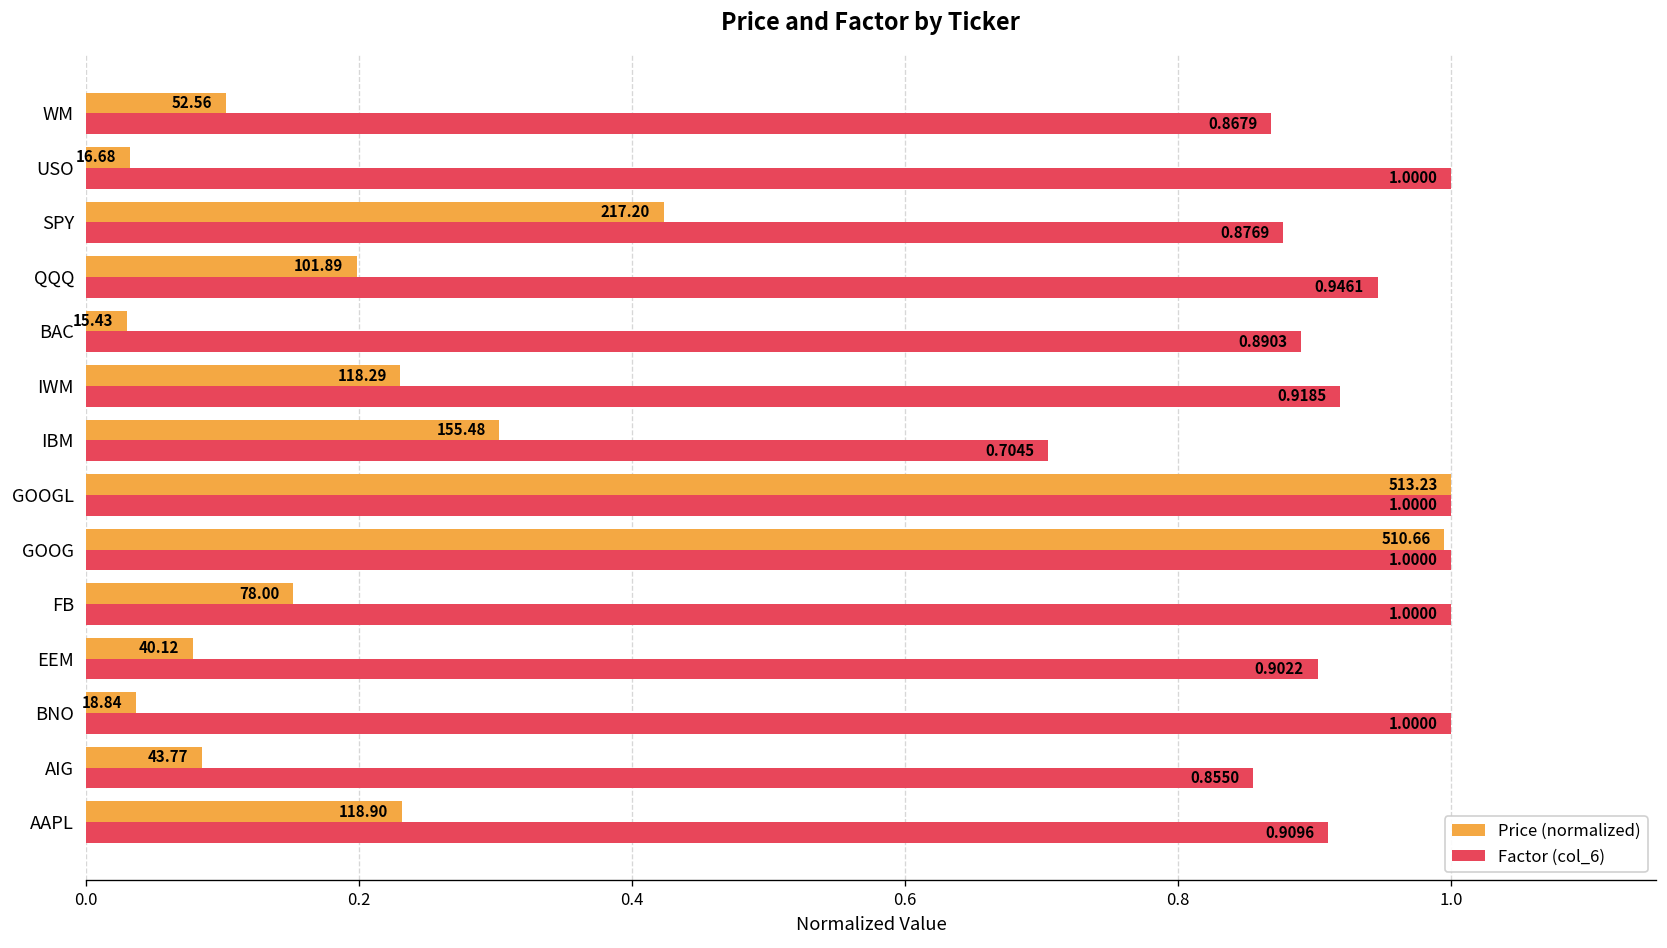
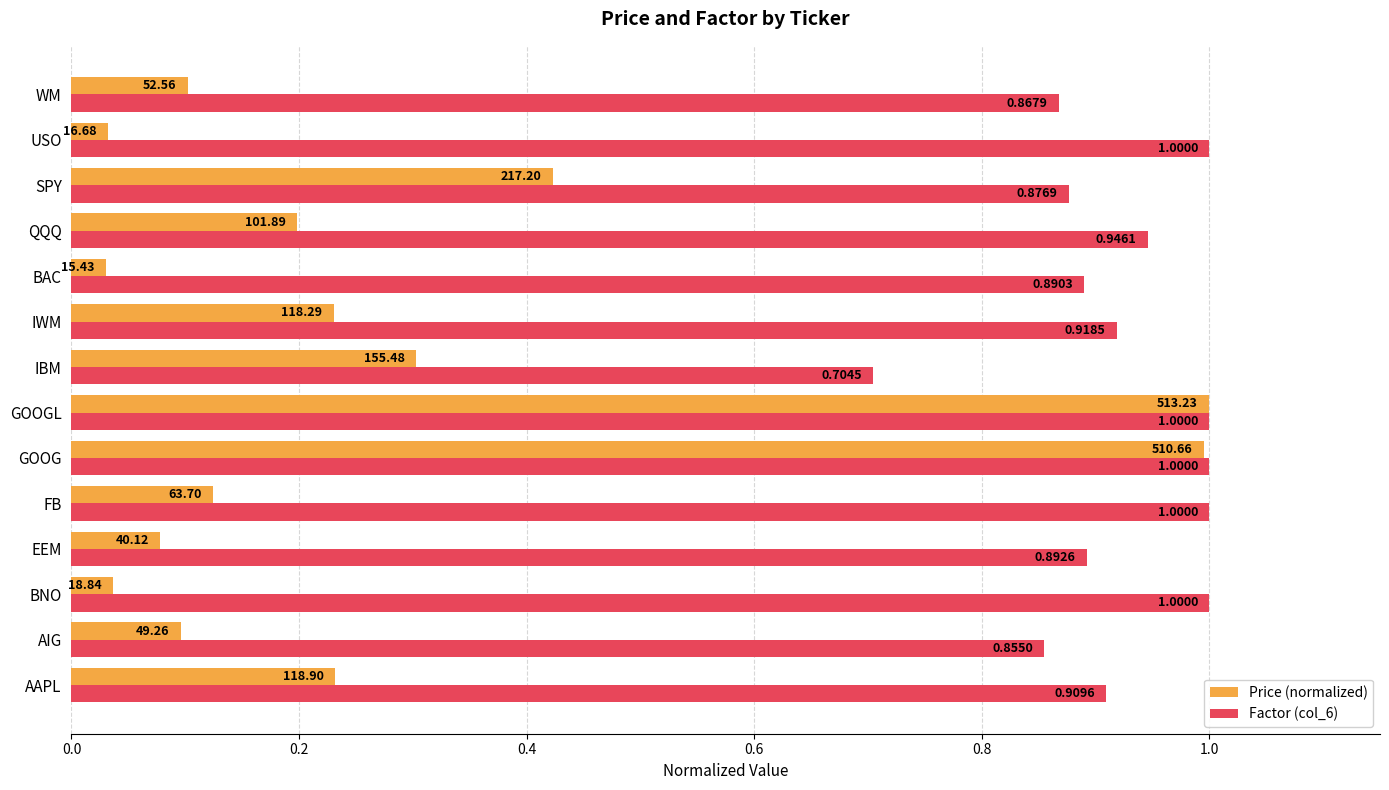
Price (normalized), FB: 78.00 -> 63.70
Factor (col_6), EEM: 0.9022 -> 0.8926
Price (normalized), AIG: 43.77 -> 49.26
